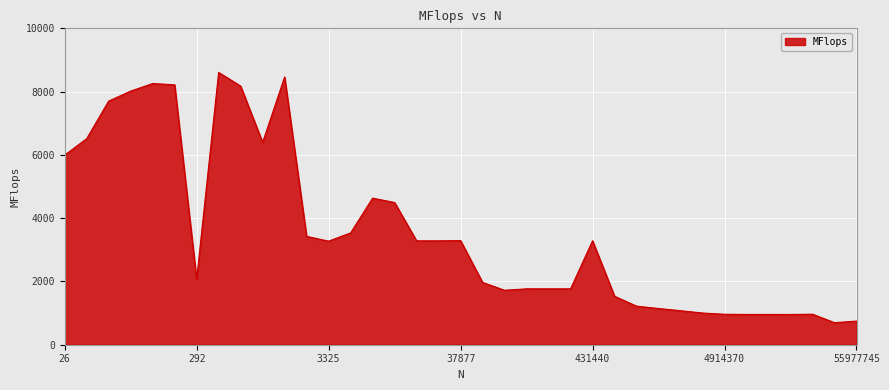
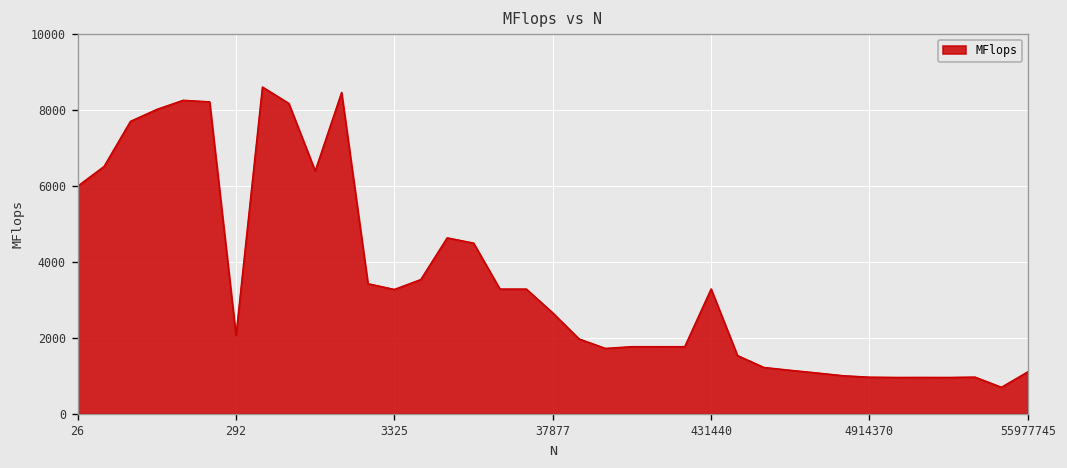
37877: 3300 -> 2700
55977745: 700 -> 1100
